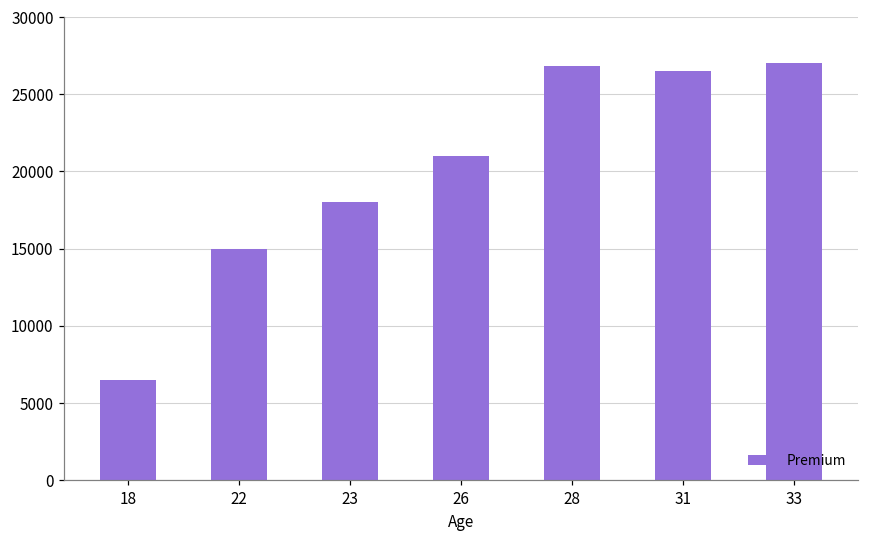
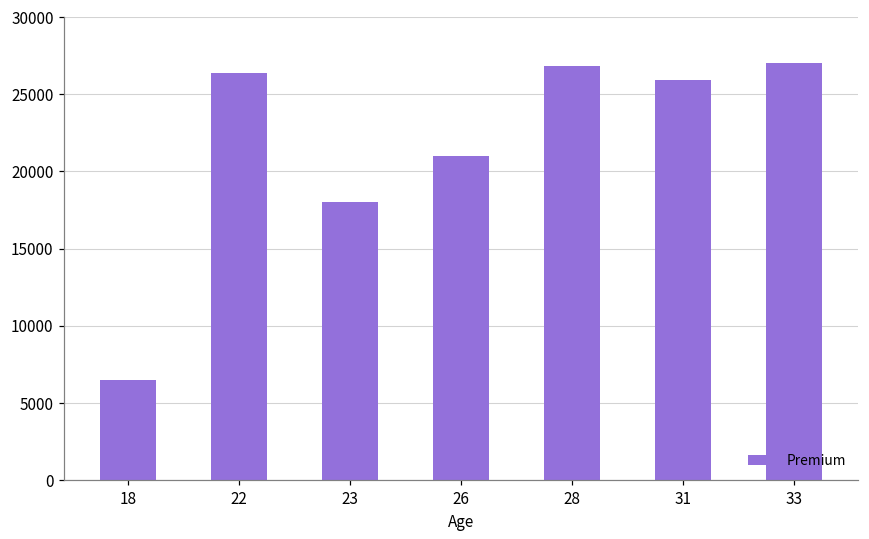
22: 15000 -> 26400
31: 26500 -> 25900
